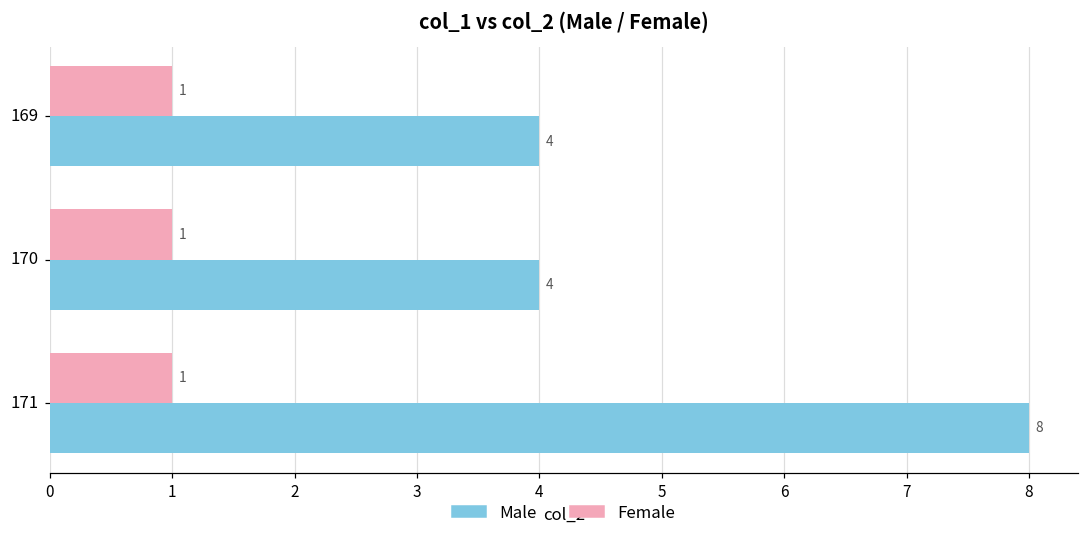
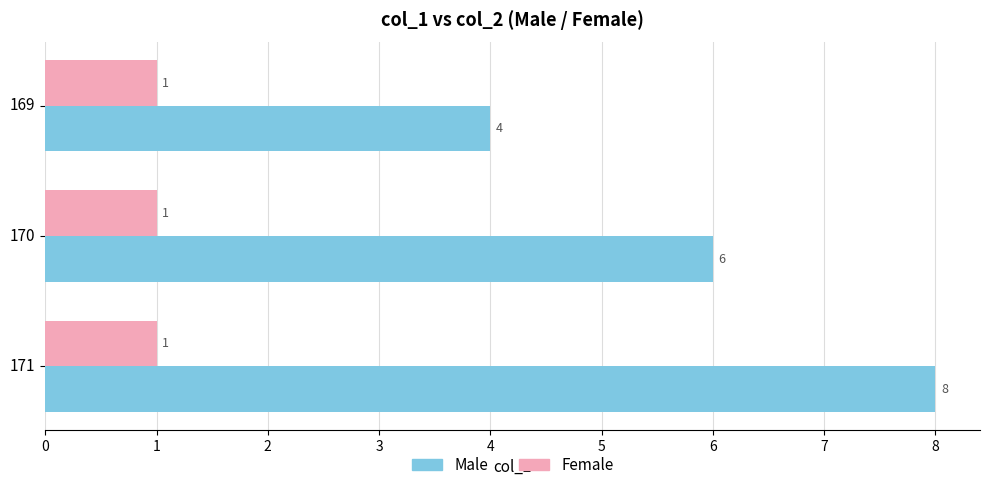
Male, 170: 4 -> 6
